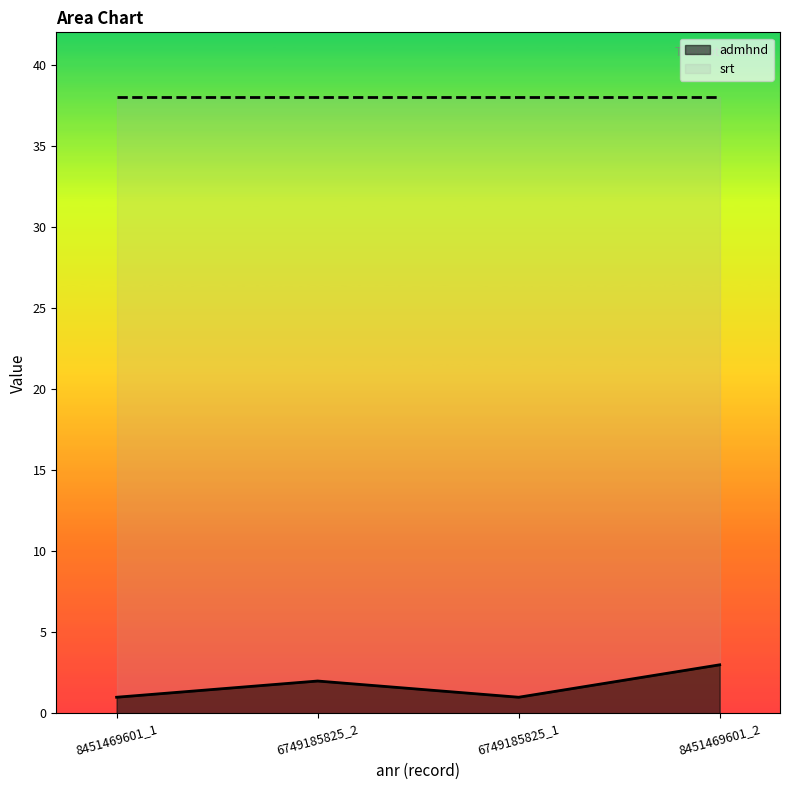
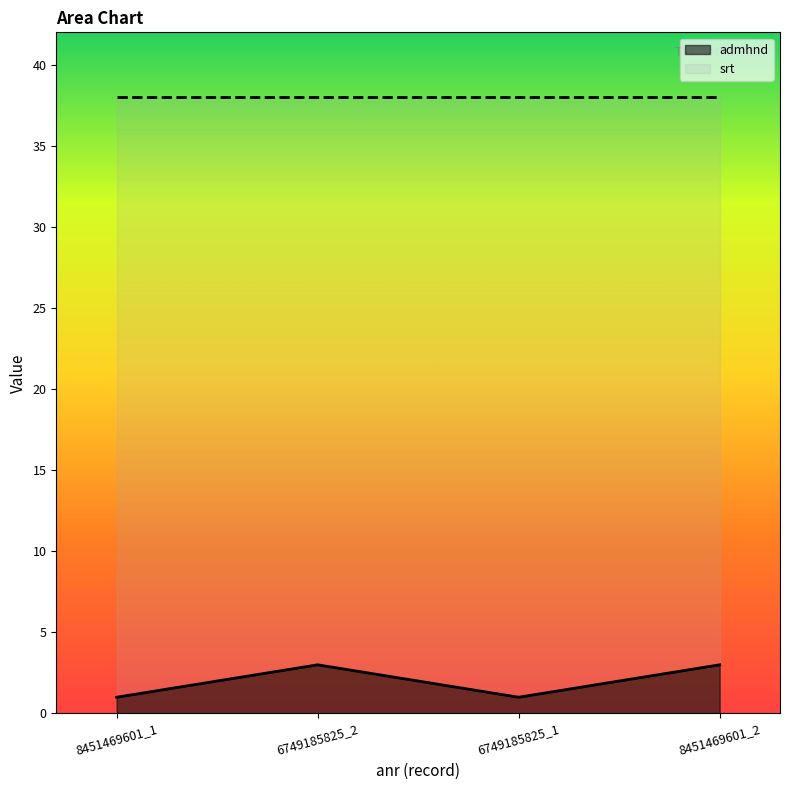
admhnd, 6749185825_2: 2 -> 3
